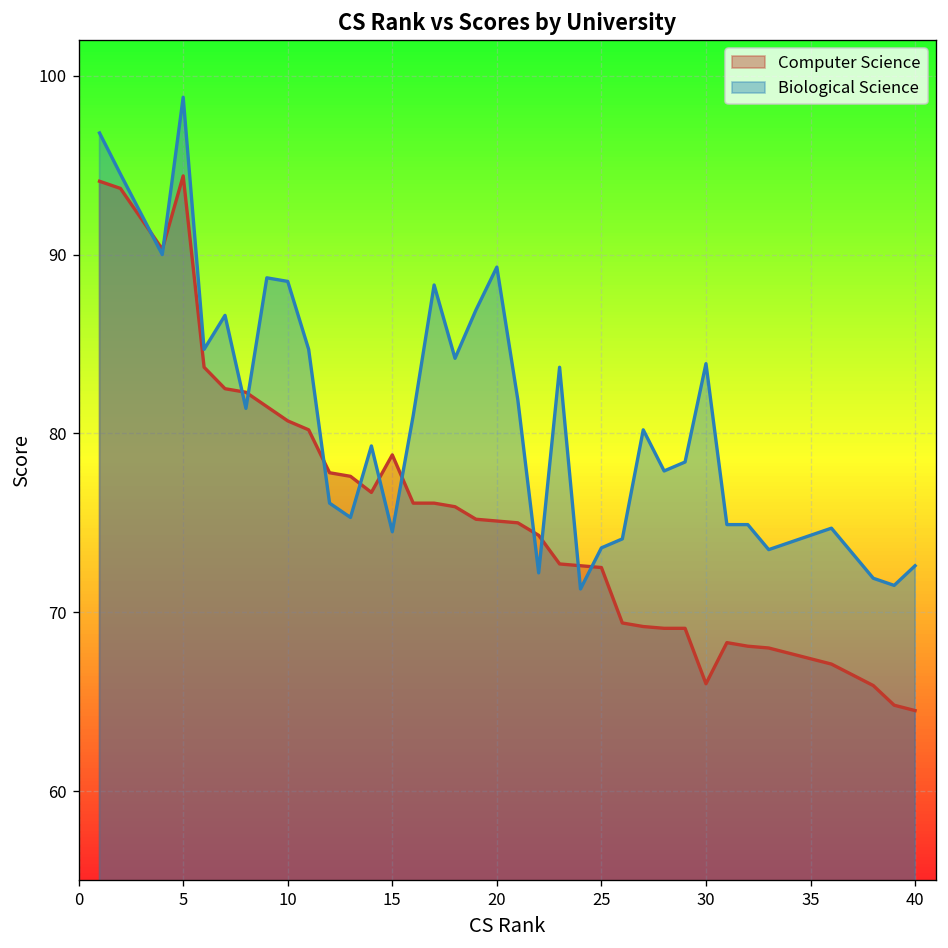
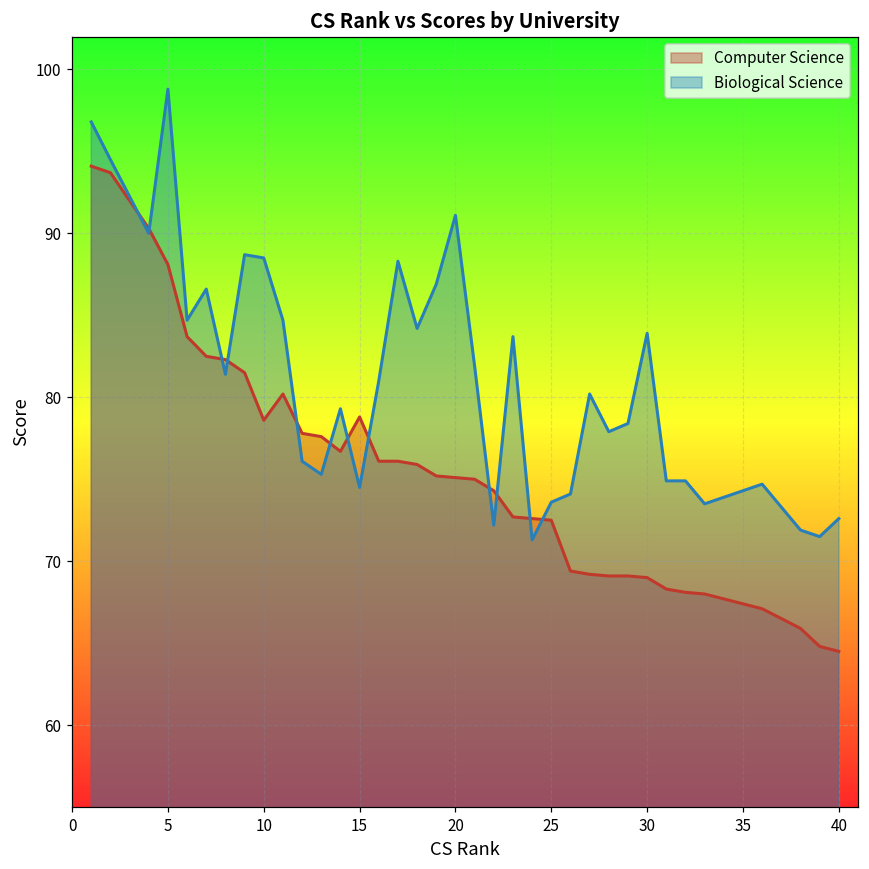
Computer Science, 5: 94.4 -> 88.1
Computer Science, 10: 80.7 -> 78.6
Biological Science, 20: 89.3 -> 91.1
Computer Science, 30: 66 -> 69
